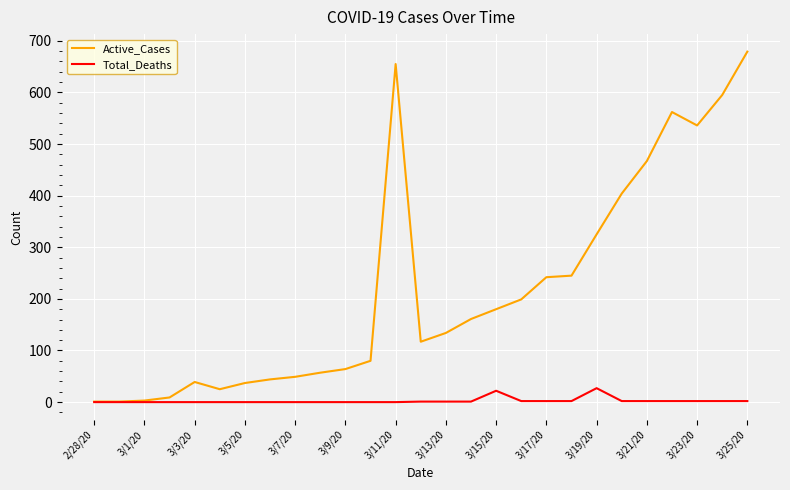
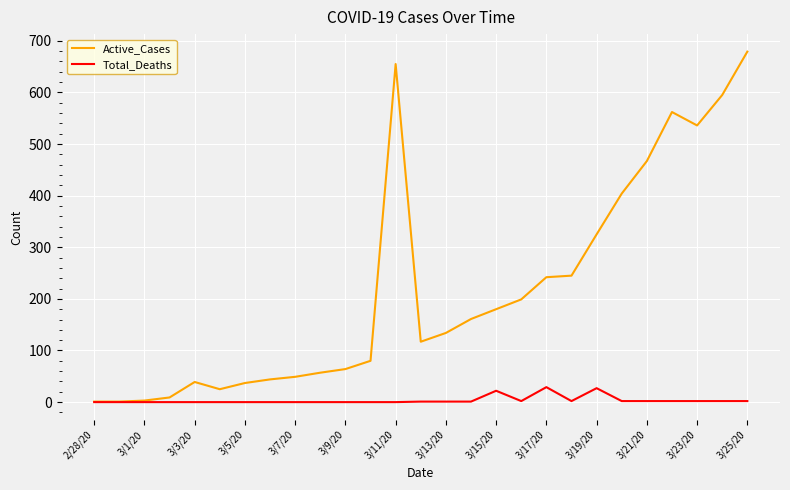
Total_Deaths, 3/17/20: 0 -> 30
